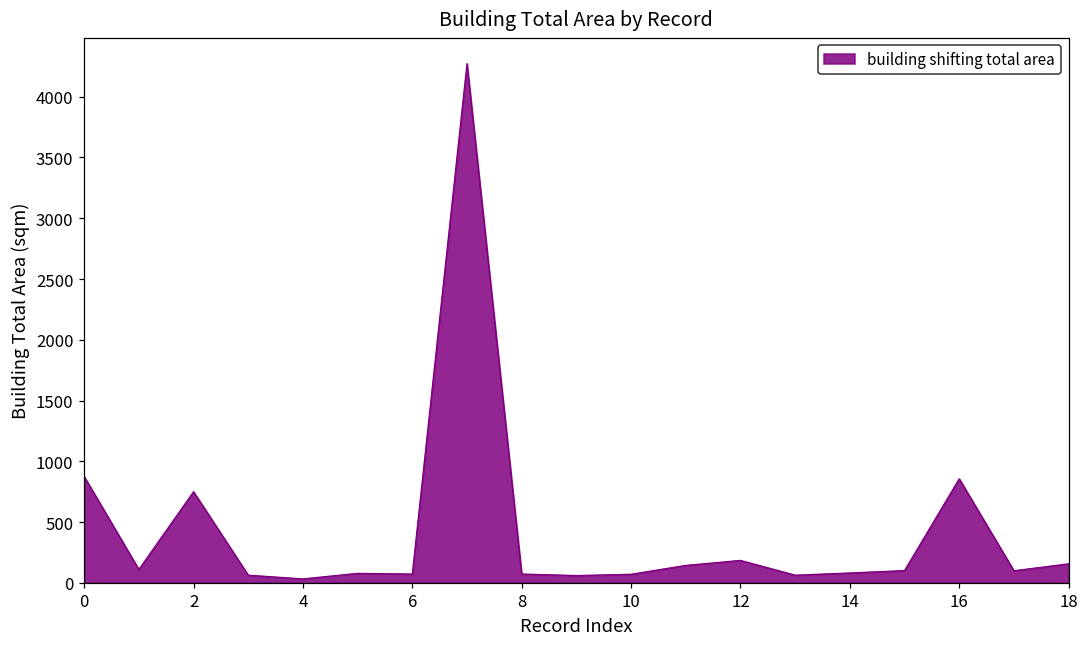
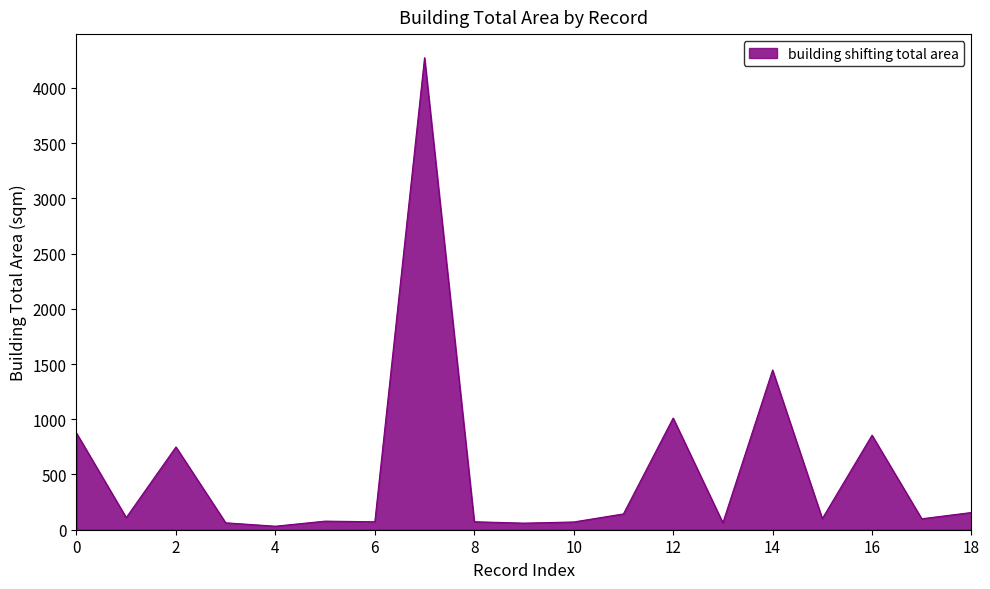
12: 180 -> 1010
14: 80 -> 1450
